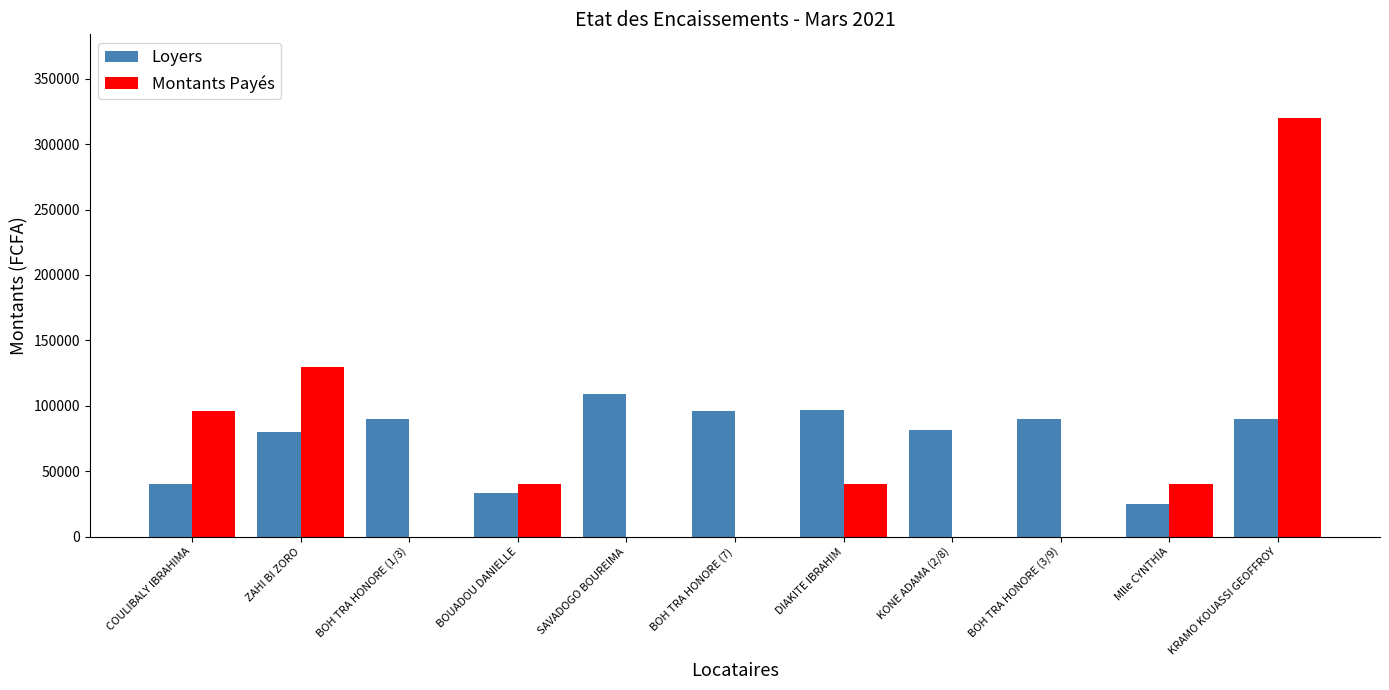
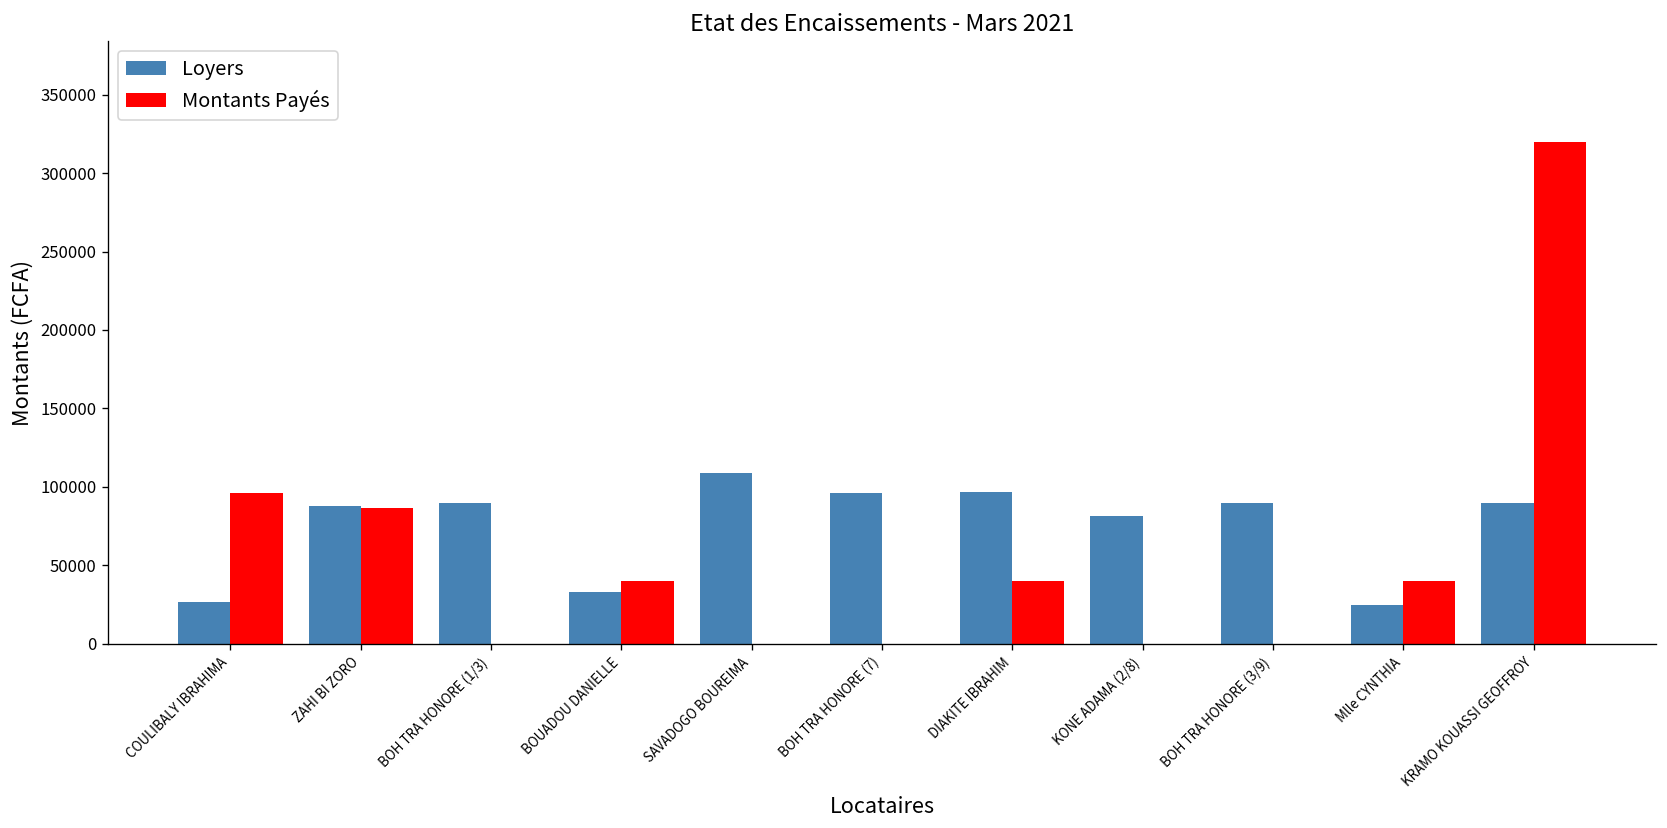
Loyers, COULIBALY IBRAHIMA: 40000 -> 27000
Loyers, ZAHI BI ZORO: 80000 -> 88000
Montants Payés, ZAHI BI ZORO: 130000 -> 87000
